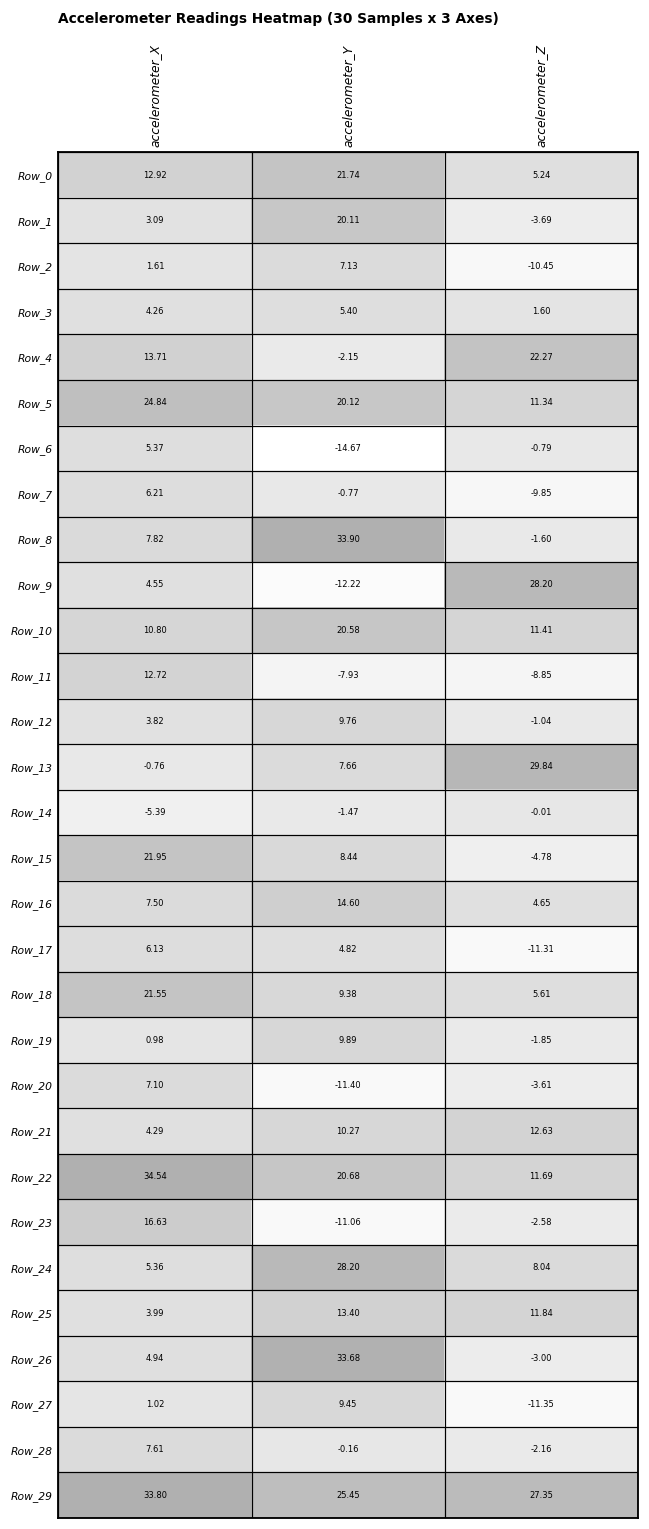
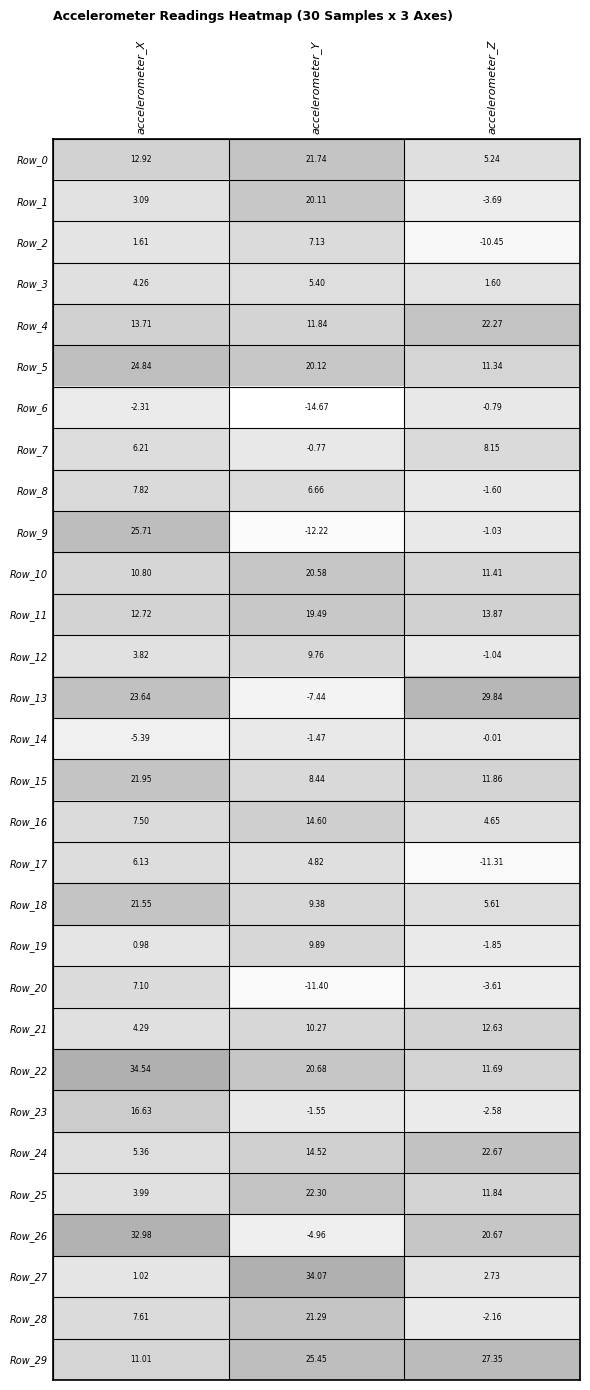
Row_4, accelerometer_Y: -2.15 -> 11.84
Row_6, accelerometer_X: 5.37 -> -2.31
Row_7, accelerometer_Z: -9.85 -> 8.15
Row_8, accelerometer_Y: 33.90 -> 6.66
Row_9, accelerometer_X: 4.55 -> 25.71
Row_9, accelerometer_Z: 28.20 -> -1.03
Row_11, accelerometer_Y: -7.93 -> 19.49
Row_11, accelerometer_Z: -8.85 -> 13.87
Row_13, accelerometer_X: -0.76 -> 23.64
Row_13, accelerometer_Y: 7.66 -> -7.44
Row_15, accelerometer_Z: -4.78 -> 11.86
Row_23, accelerometer_Y: -11.06 -> -1.55
Row_24, accelerometer_Y: 28.20 -> 14.52
Row_24, accelerometer_Z: 8.04 -> 22.67
Row_25, accelerometer_Y: 13.40 -> 22.30
Row_26, accelerometer_X: 4.94 -> 32.98
Row_26, accelerometer_Y: 33.68 -> -4.96
Row_26, accelerometer_Z: -3.00 -> 20.67
Row_27, accelerometer_Y: 9.45 -> 34.07
Row_27, accelerometer_Z: -11.35 -> 2.73
Row_28, accelerometer_Y: -0.16 -> 21.29
Row_29, accelerometer_X: 33.80 -> 11.01
